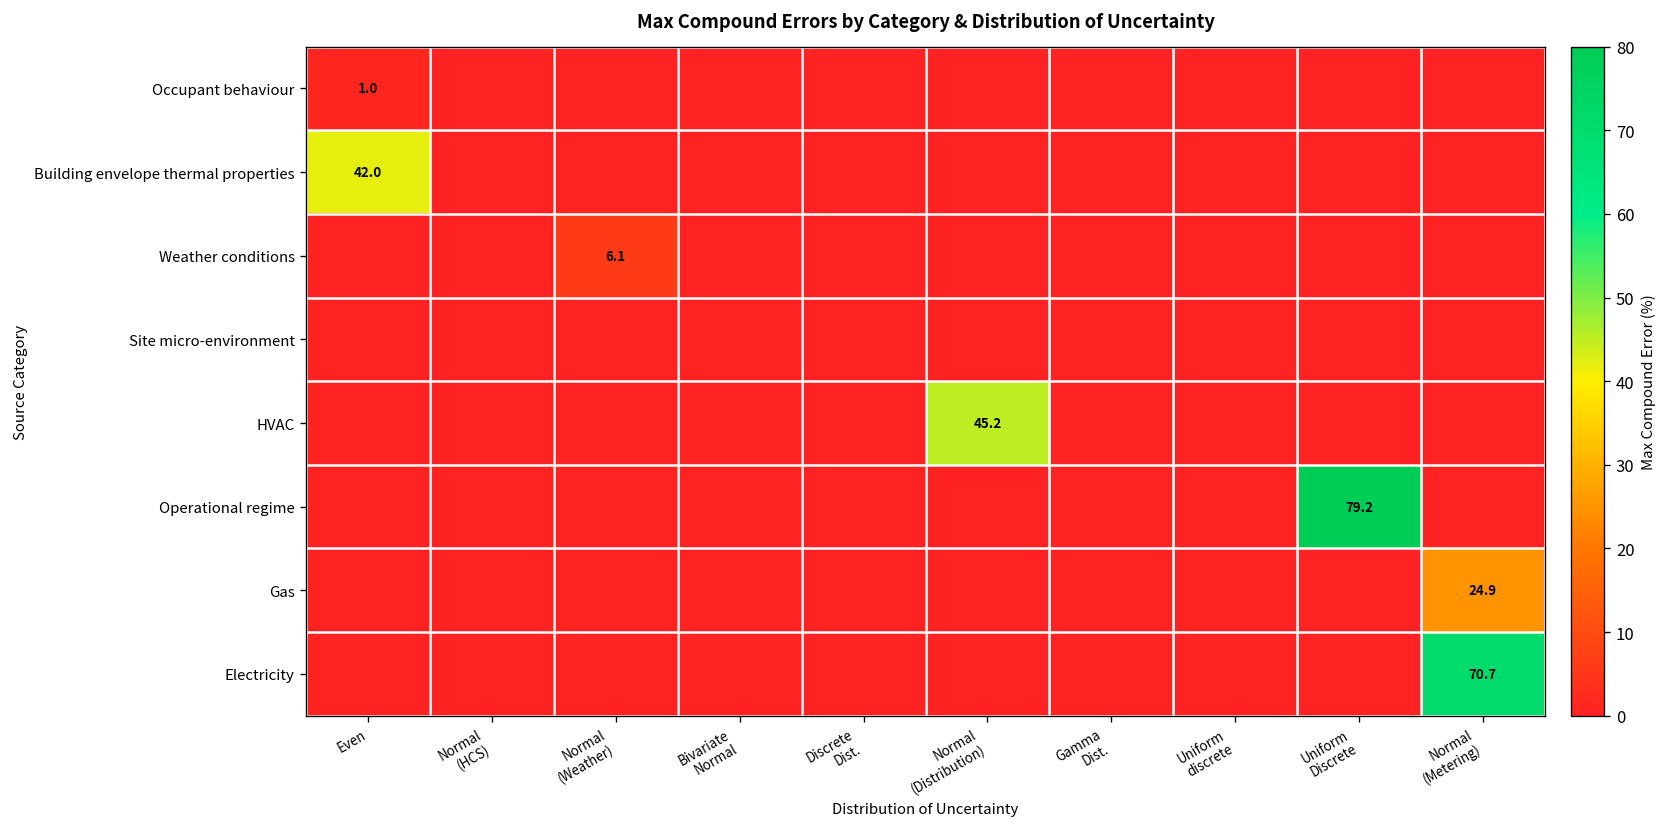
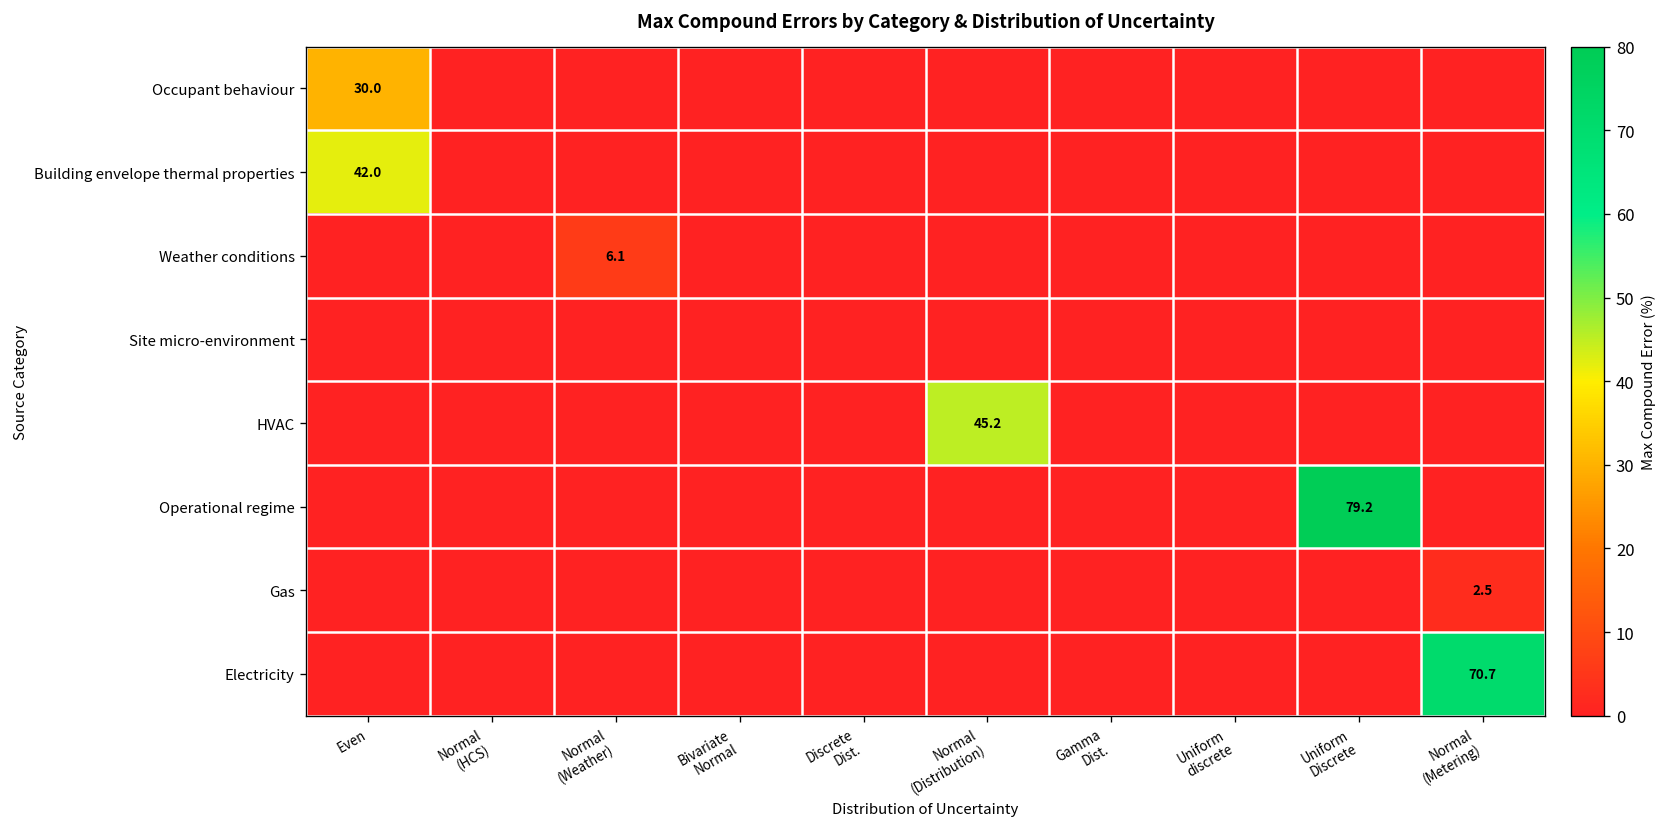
Occupant behaviour, Even: 1.0 -> 30.0
Gas, Normal (Metering): 24.9 -> 2.5
